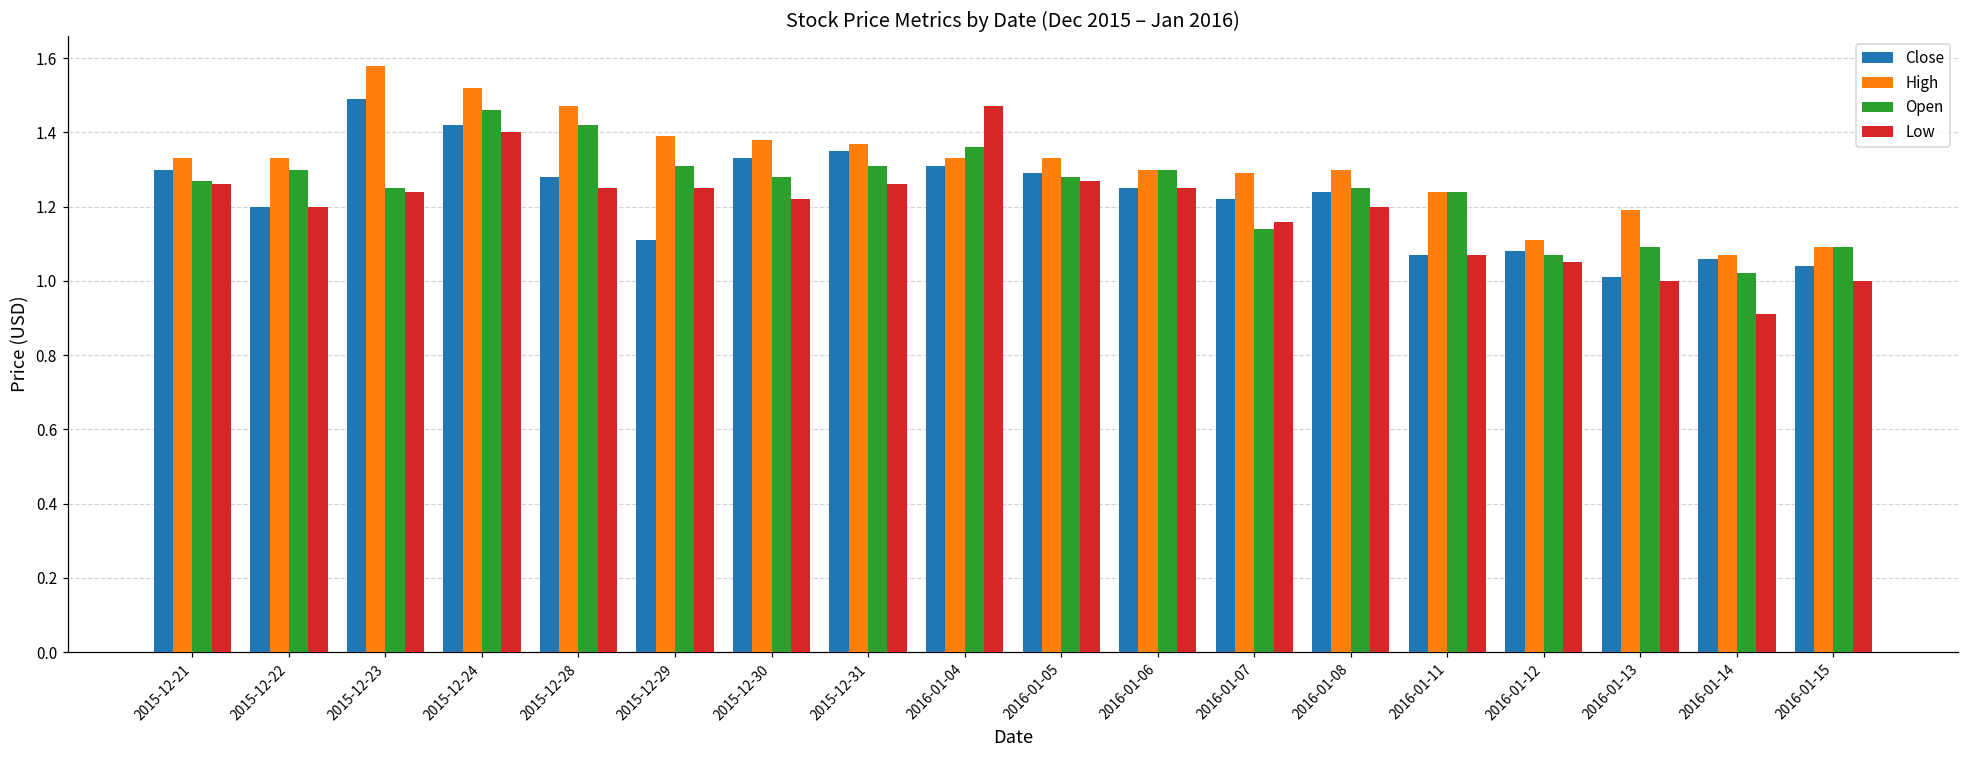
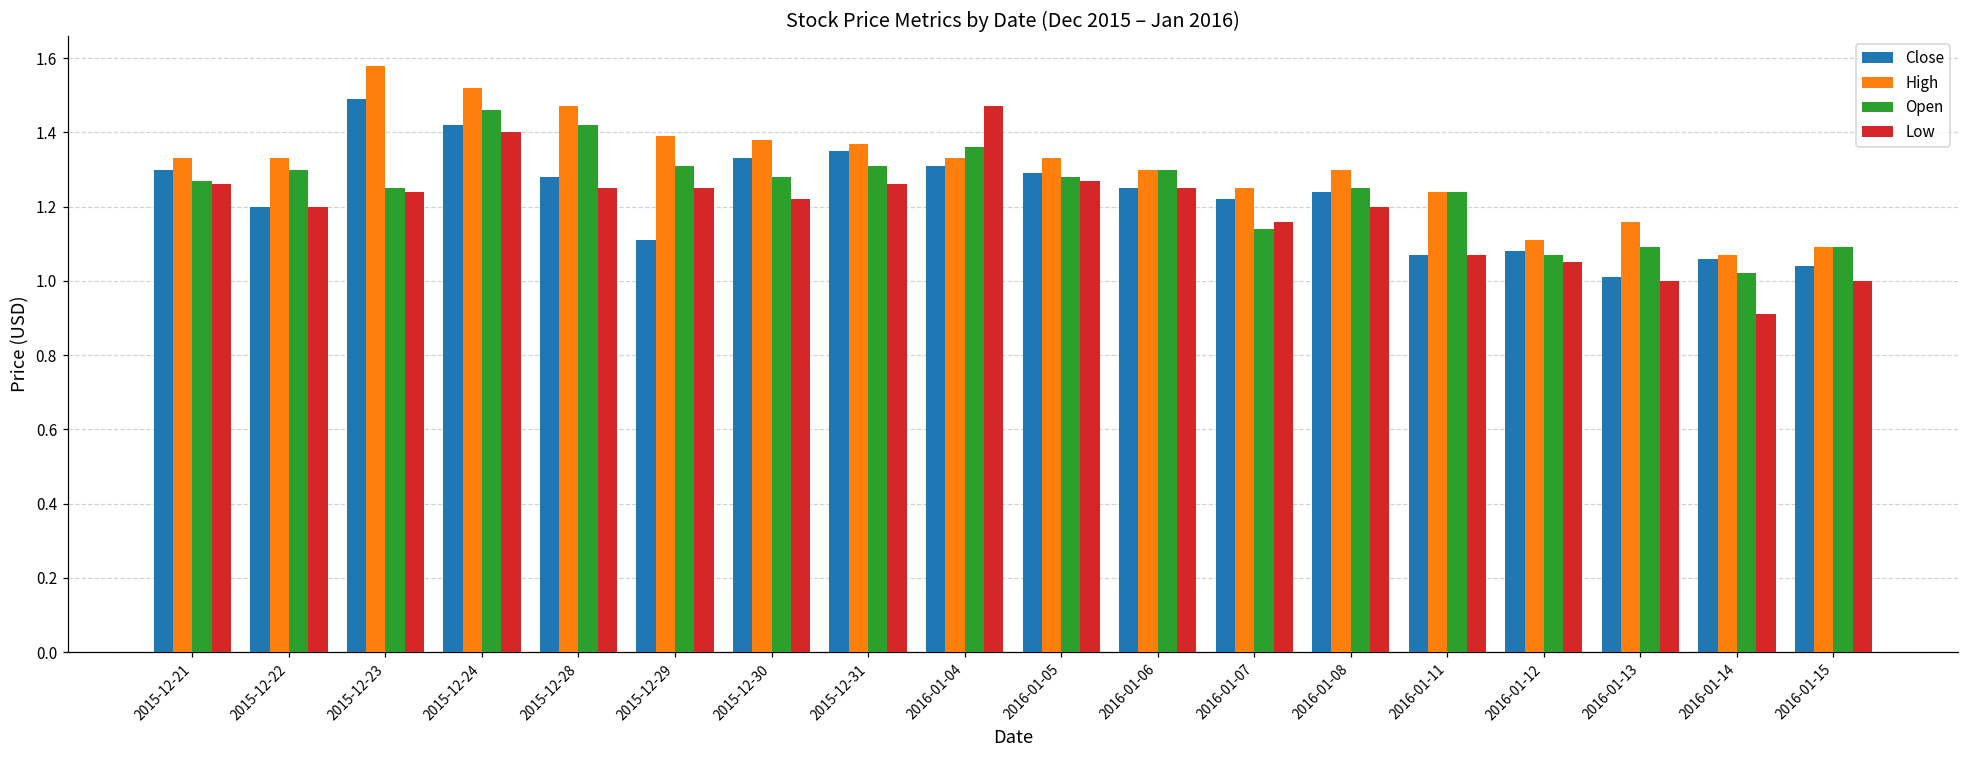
High, 2016-01-07: 1.29 -> 1.25
High, 2016-01-13: 1.19 -> 1.16
